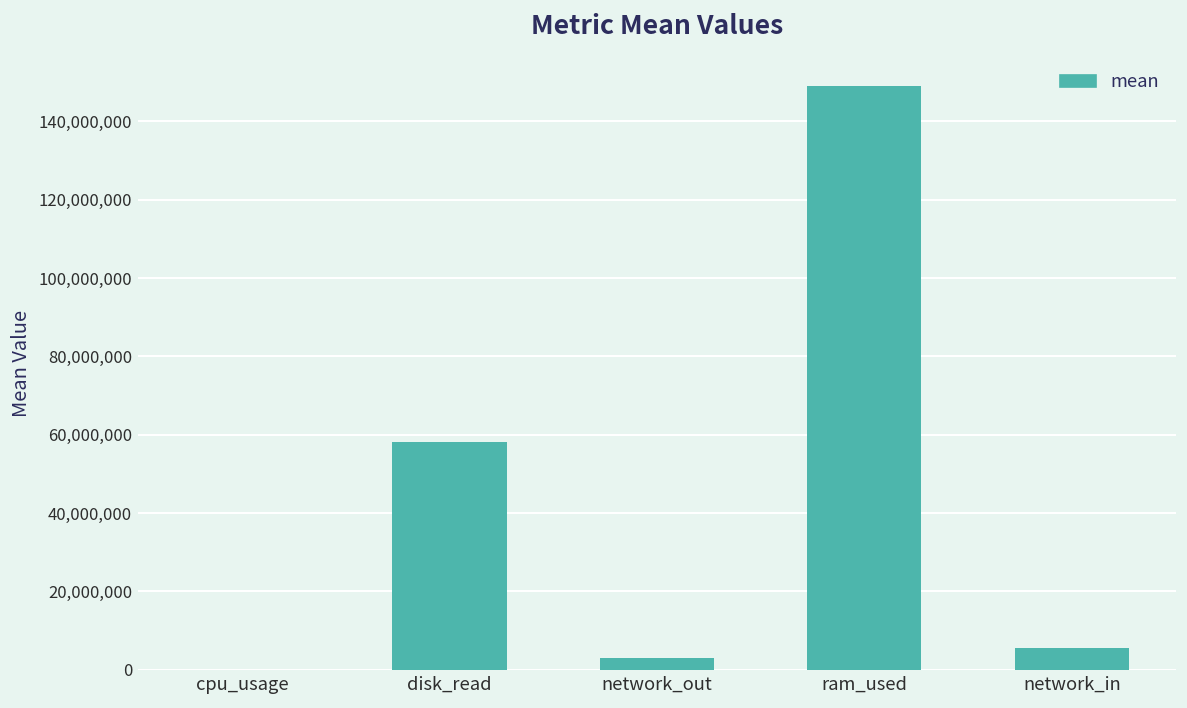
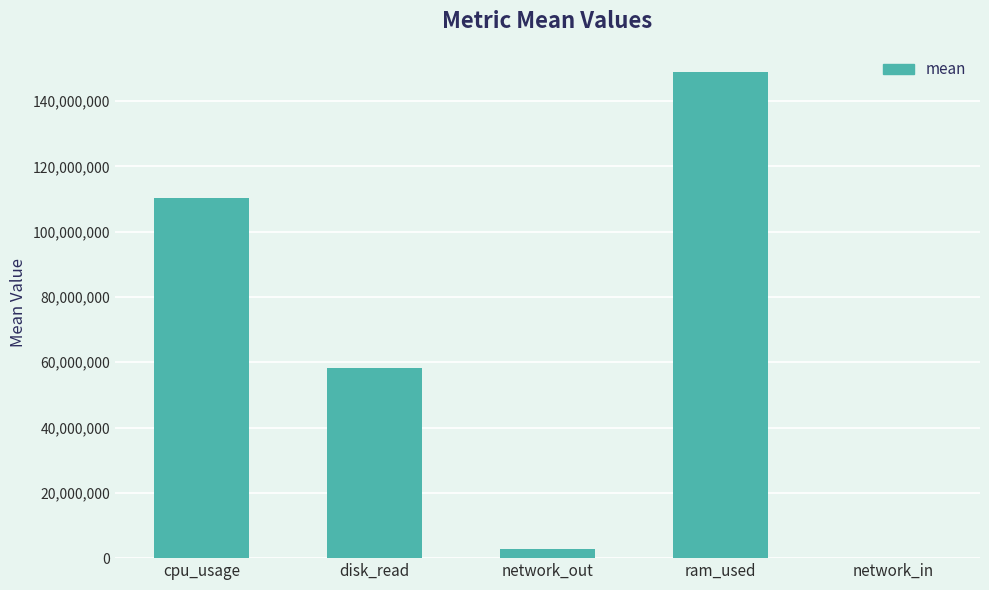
cpu_usage: 0 -> 110,000,000
network_in: 6,000,000 -> 0
